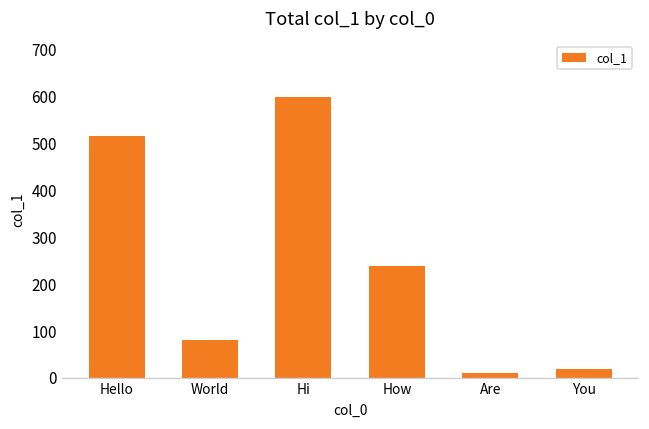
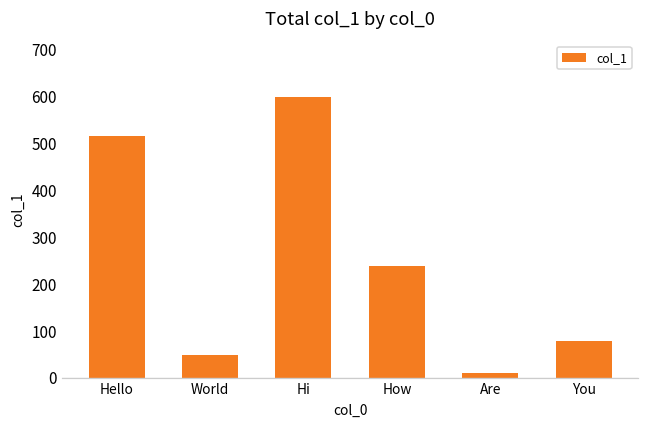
World: 80 -> 50
You: 20 -> 80
